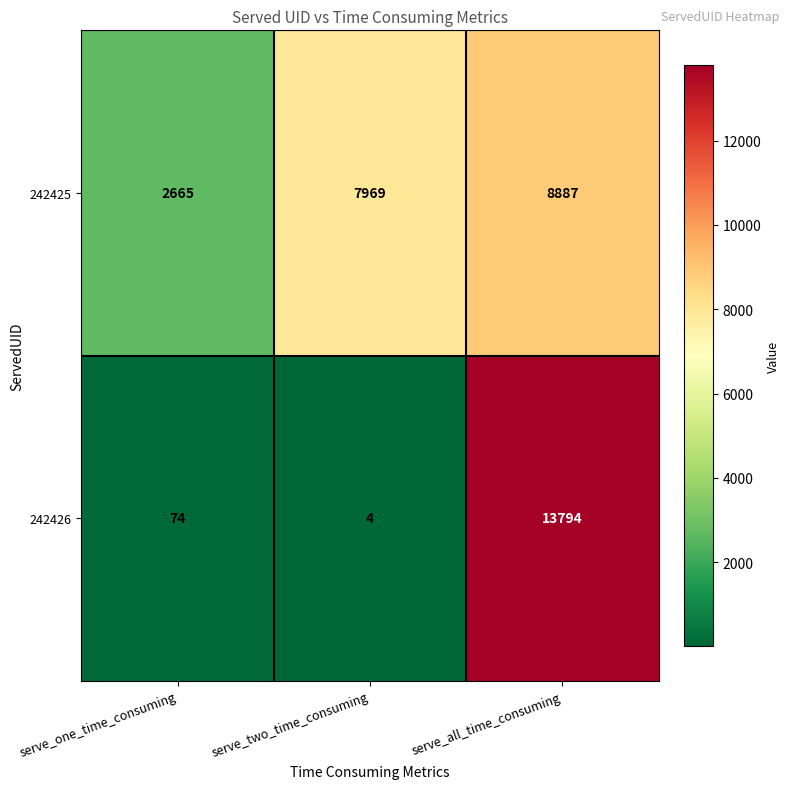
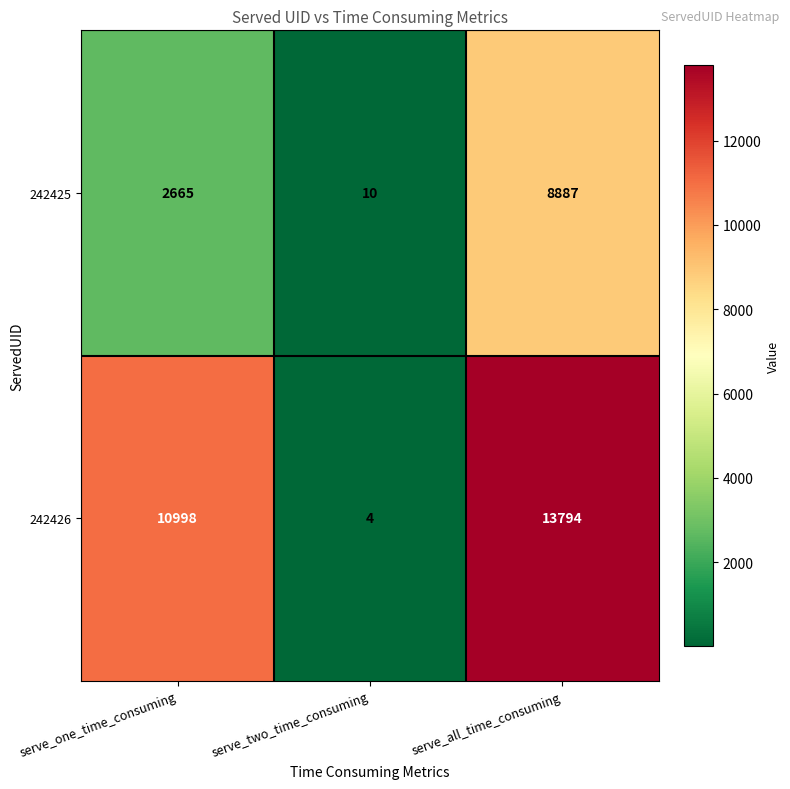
242425, serve_two_time_consuming: 7969 -> 10
242426, serve_one_time_consuming: 74 -> 10998
